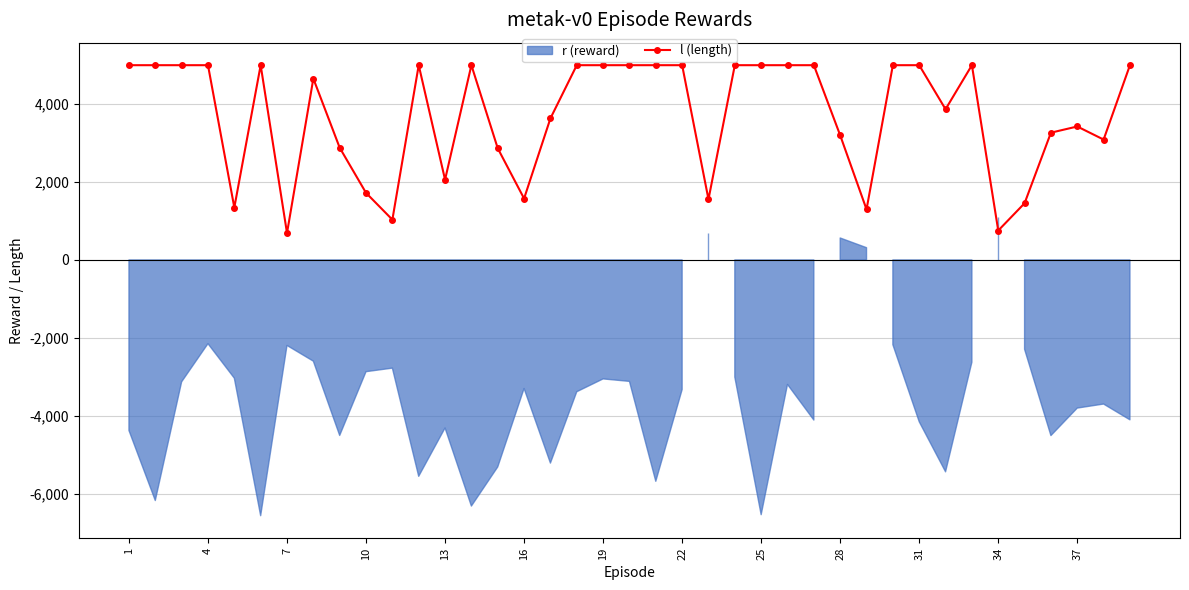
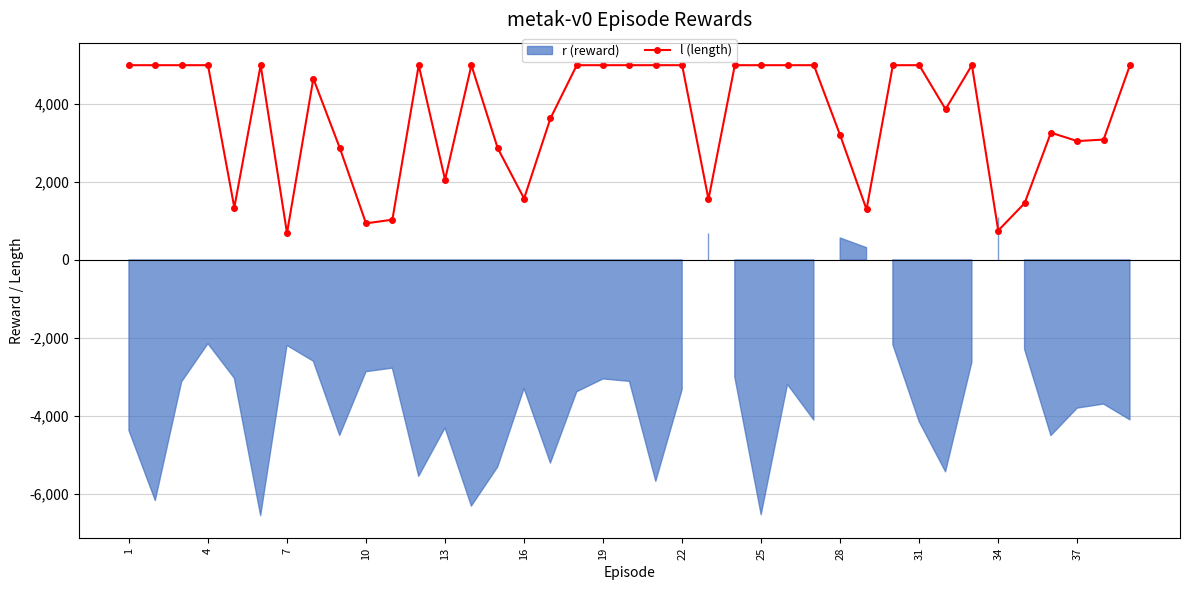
10: 1,700 -> 900
37: 3,400 -> 3,100
